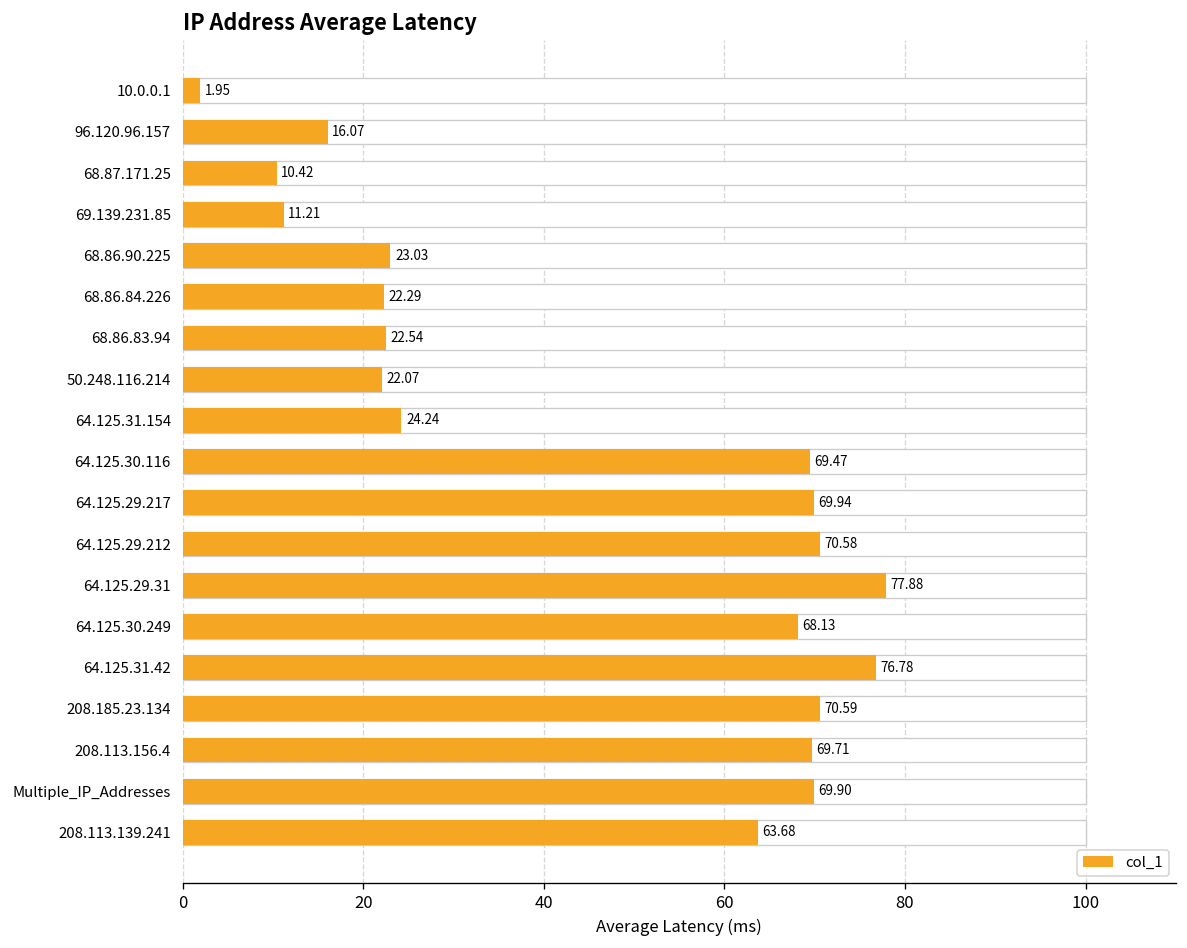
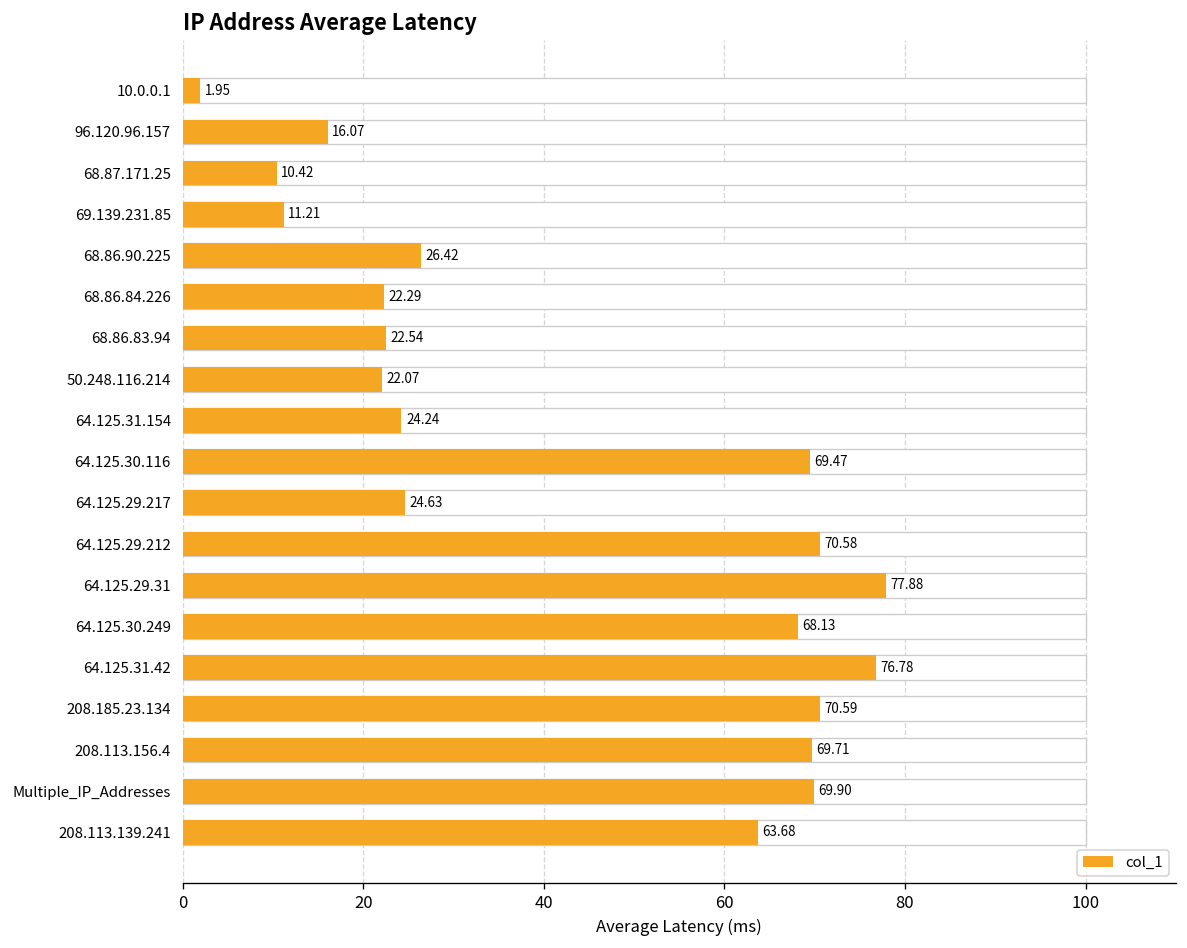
col_1, 68.86.90.225: 23.03 -> 26.42
col_1, 64.125.29.217: 69.94 -> 24.63
